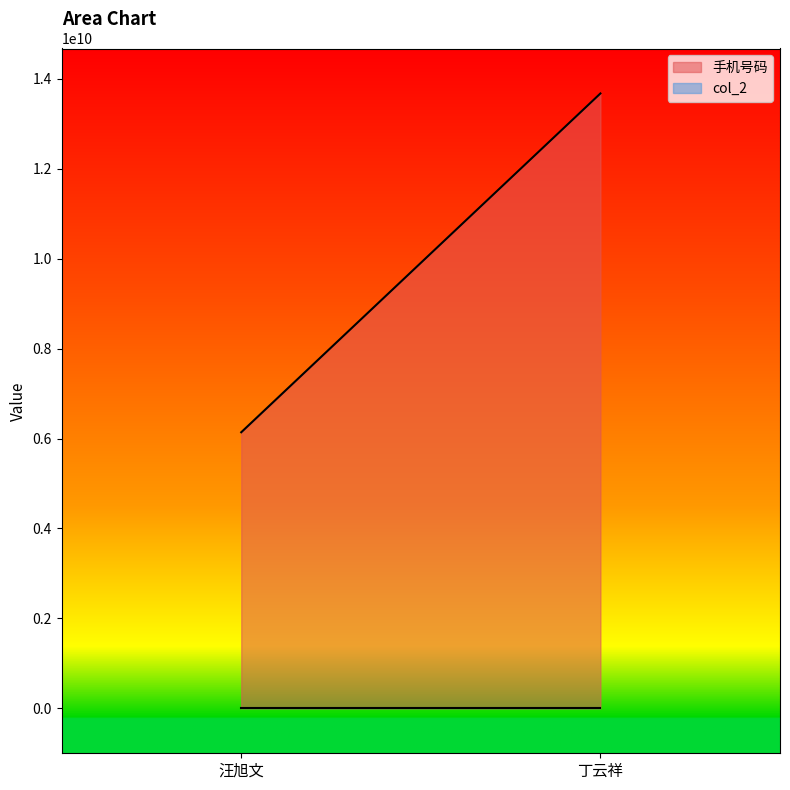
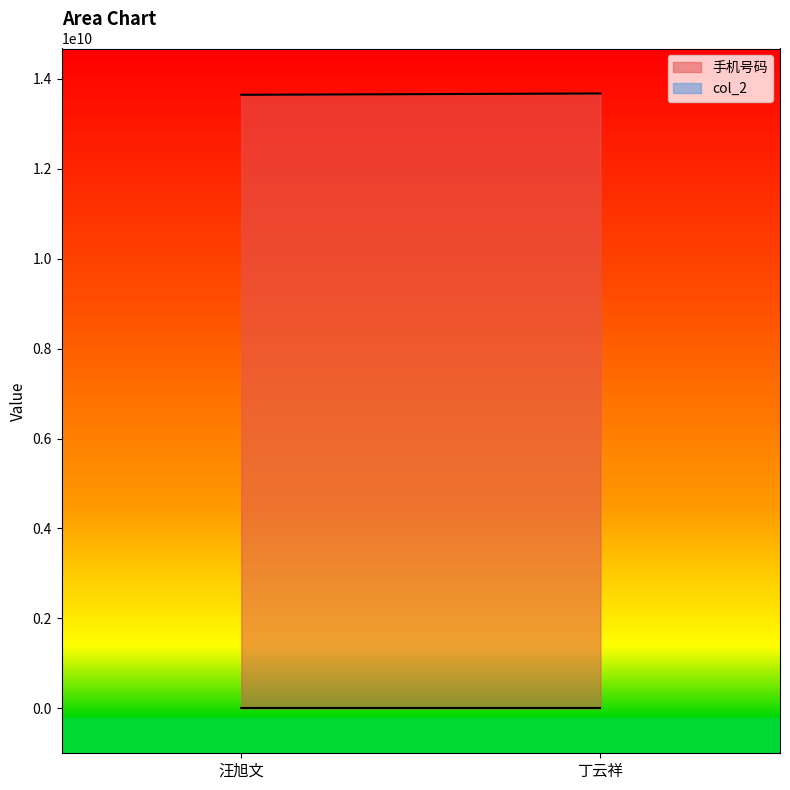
手机号码, 汪旭文: 6100000000 -> 13600000000
